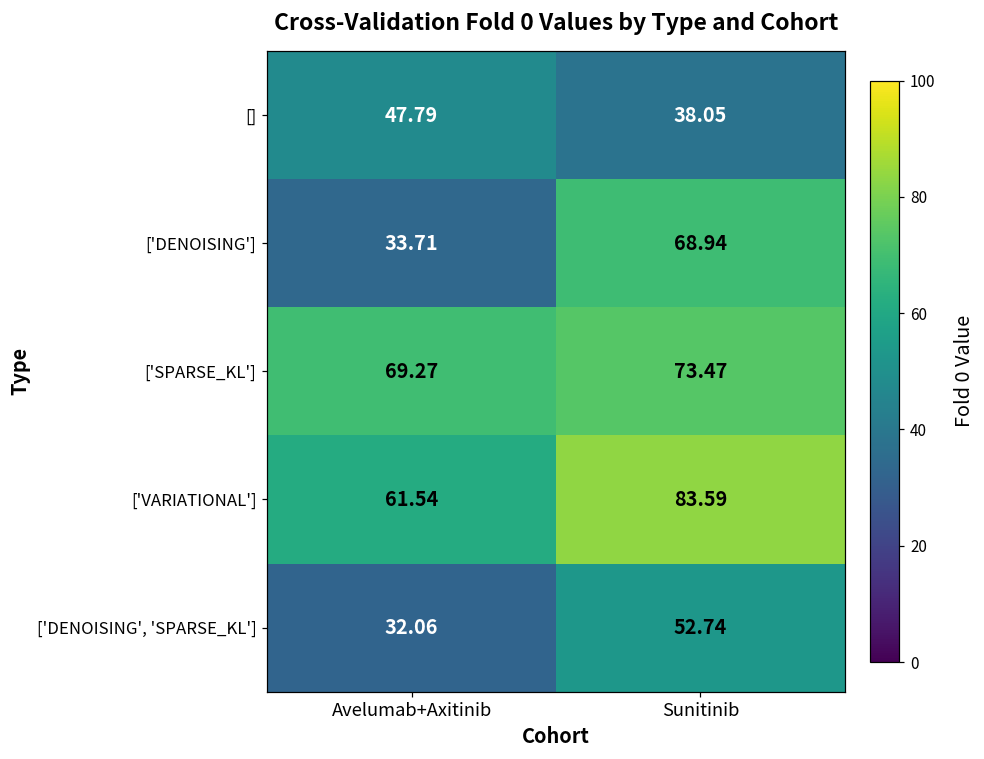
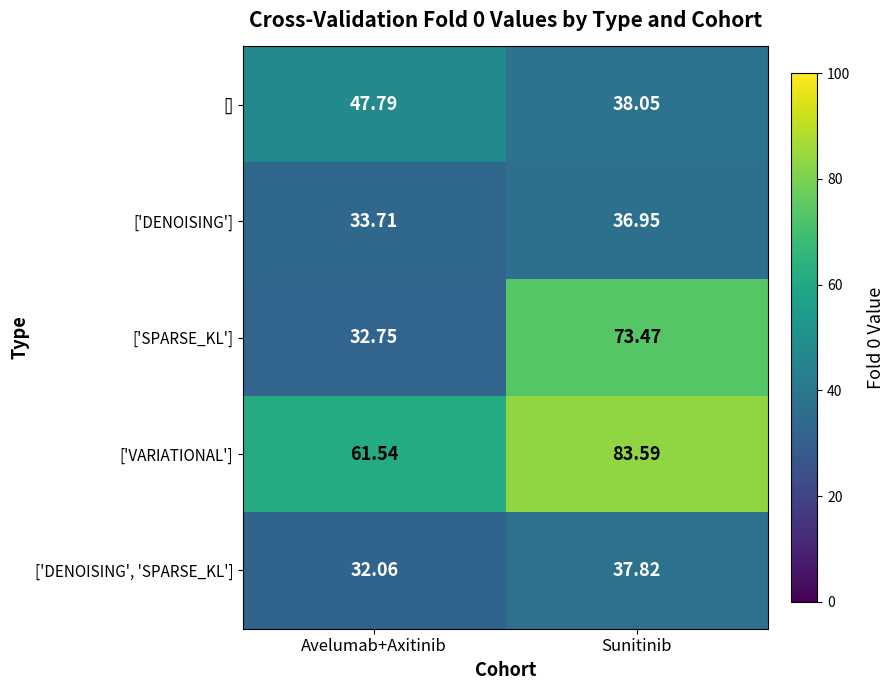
['DENOISING'], Sunitinib: 68.94 -> 36.95
['SPARSE_KL'], Avelumab+Axitinib: 69.27 -> 32.75
['DENOISING', 'SPARSE_KL'], Sunitinib: 52.74 -> 37.82
